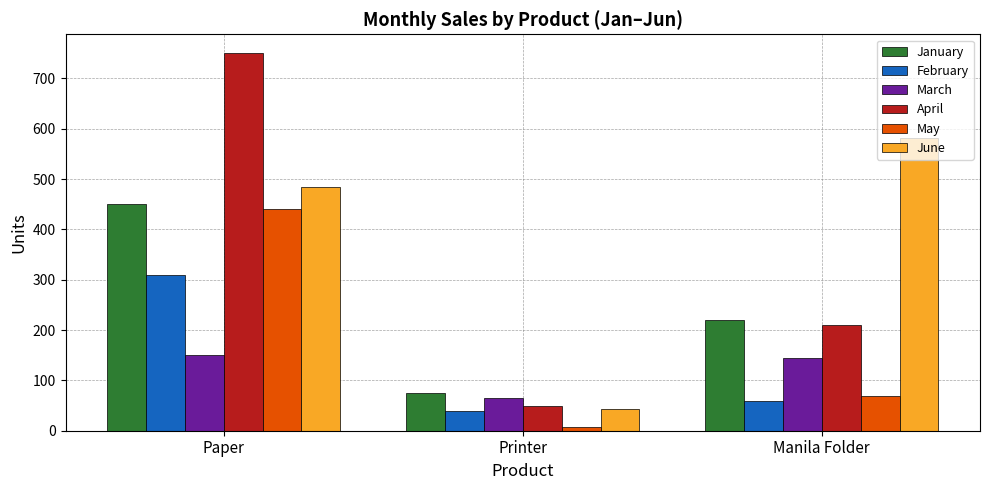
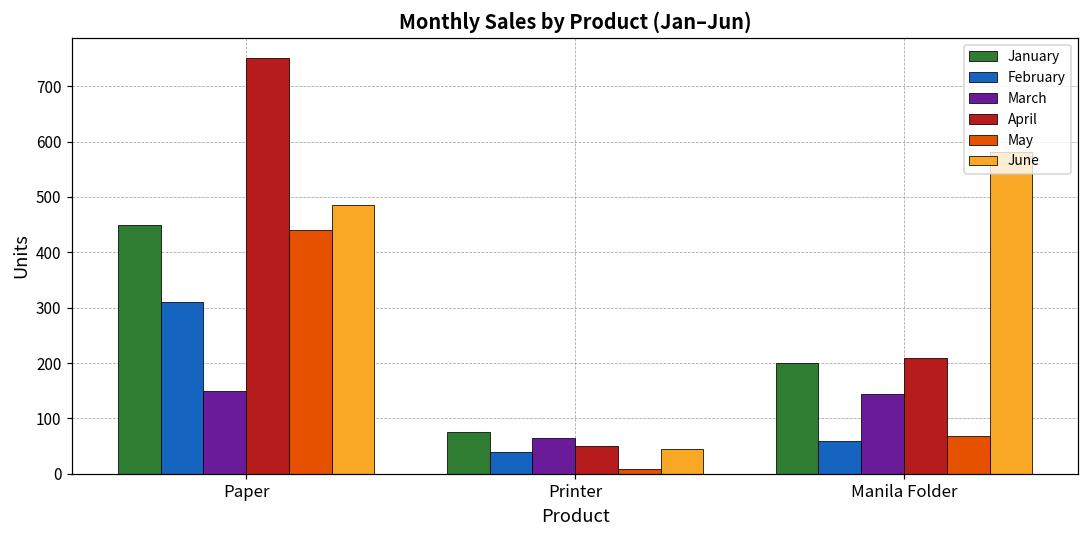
January, Manila Folder: 220 -> 200
